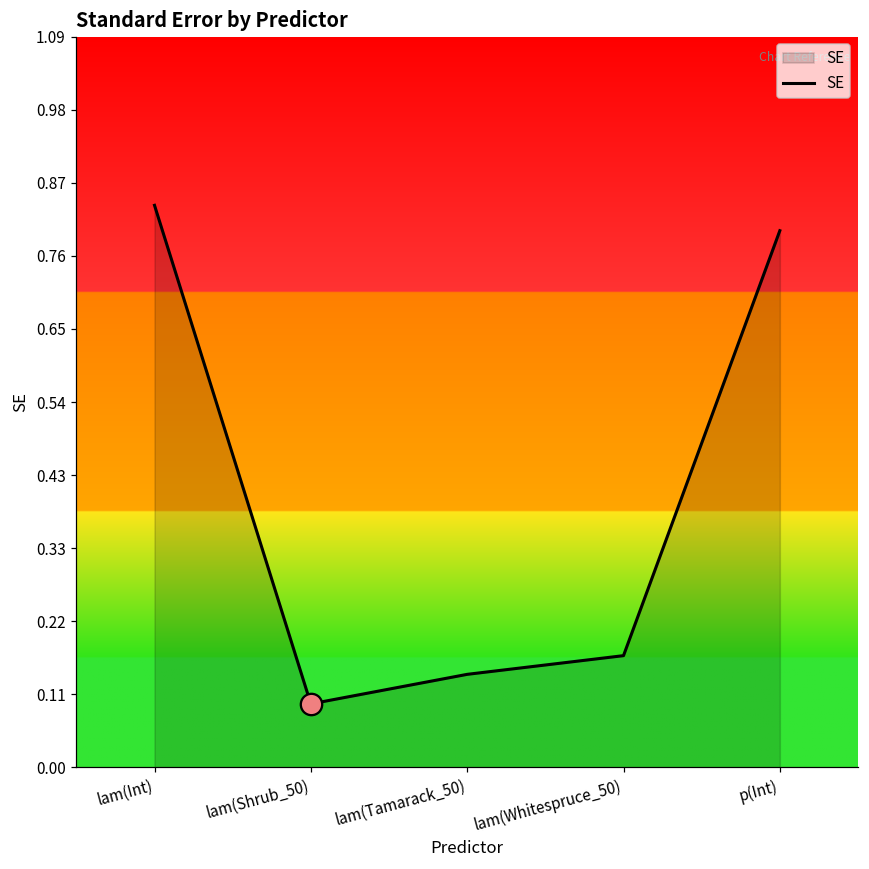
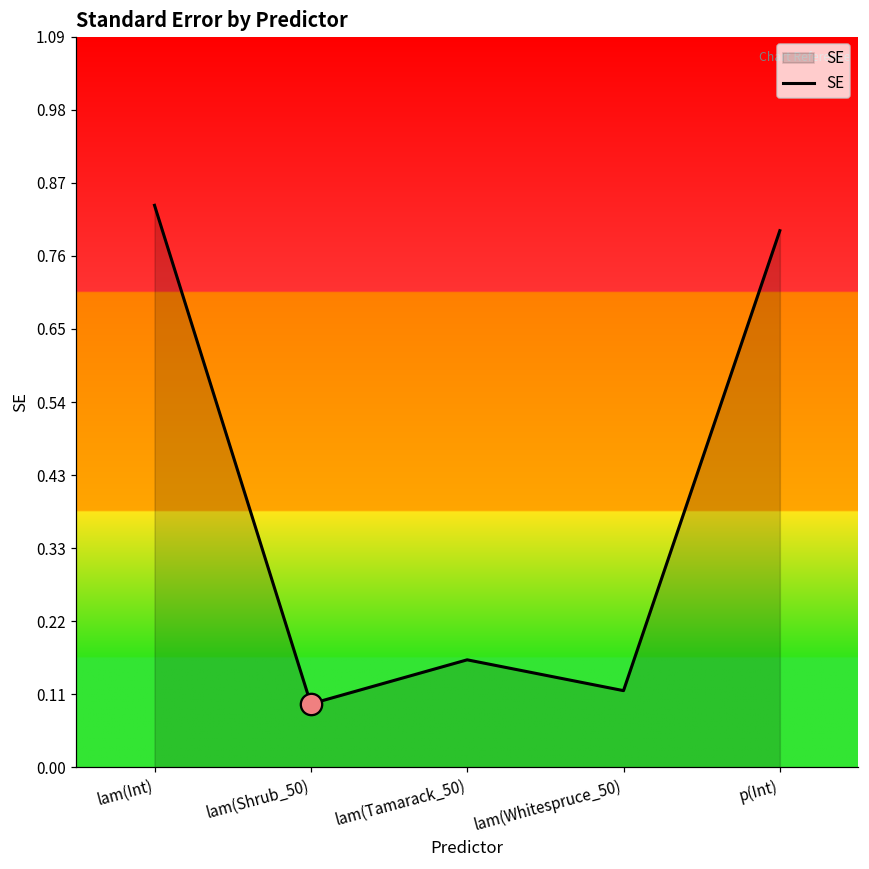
SE, lam(Tamarack_50): 0.14 -> 0.16
SE, lam(Whitespruce_50): 0.17 -> 0.11
